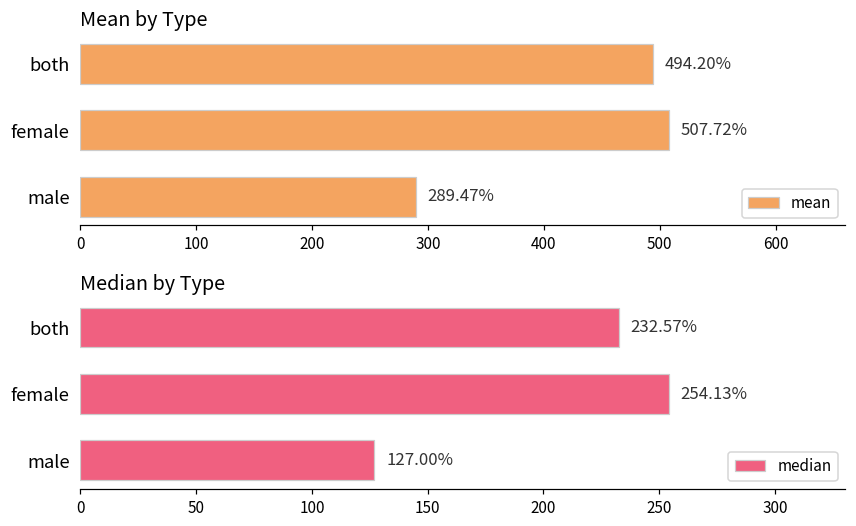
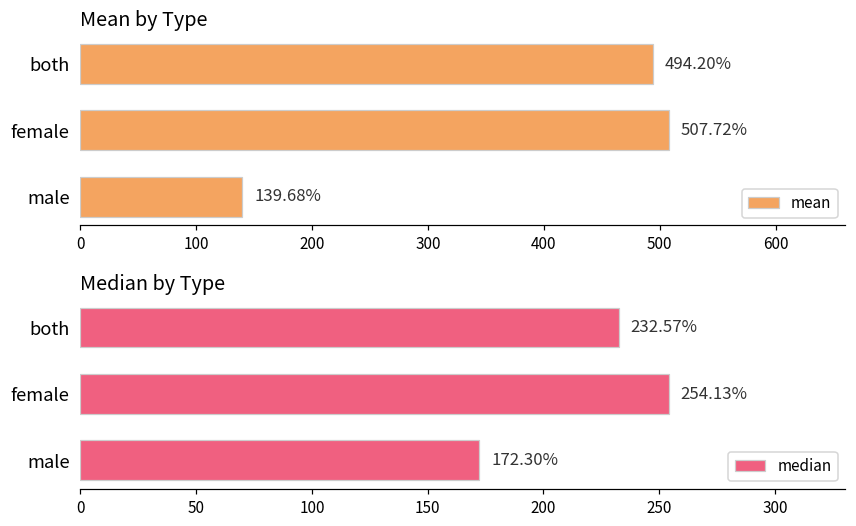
Mean by Type, male: 289.47% -> 139.68%
Median by Type, male: 127.00% -> 172.30%
